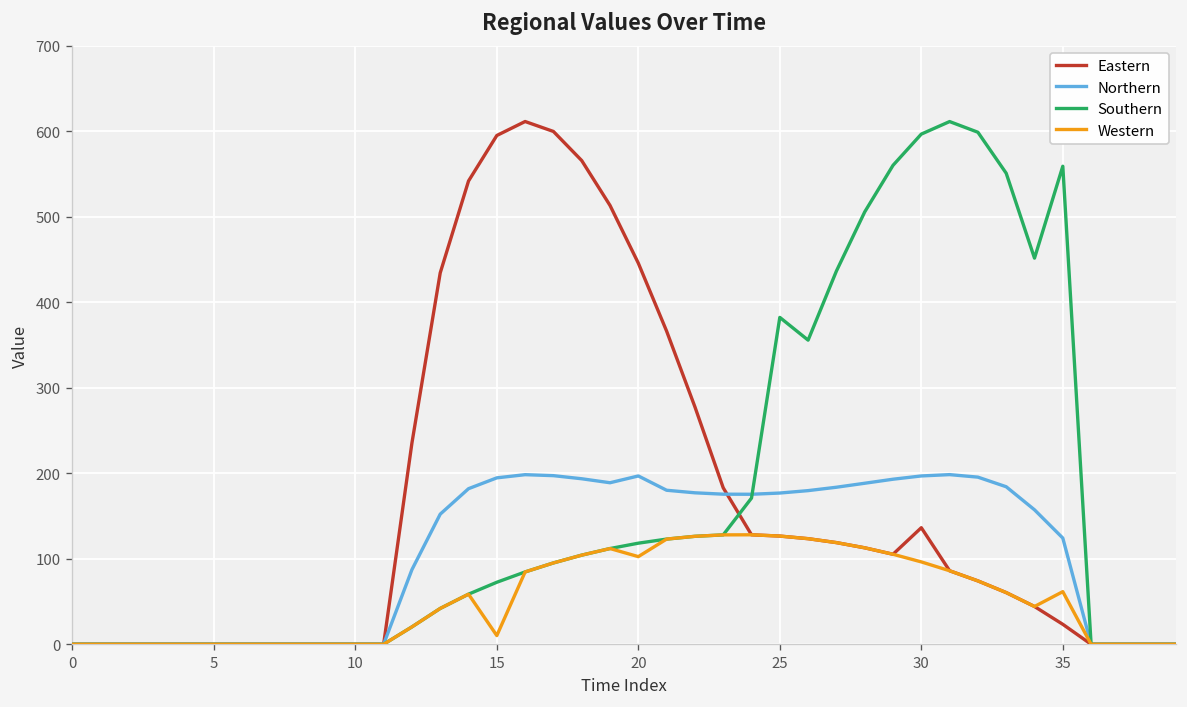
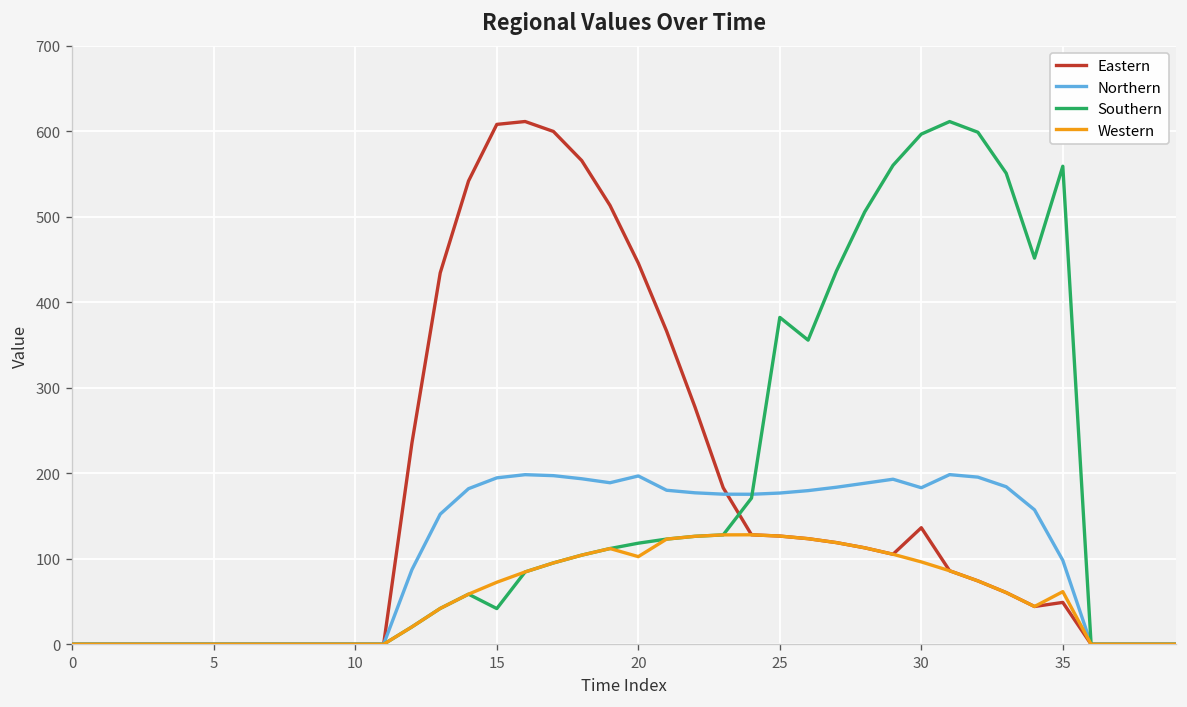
Eastern, 15: 590 -> 610
Southern, 15: 70 -> 40
Western, 15: 10 -> 70
Northern, 30: 200 -> 180
Eastern, 35: 20 -> 50
Northern, 35: 120 -> 100
